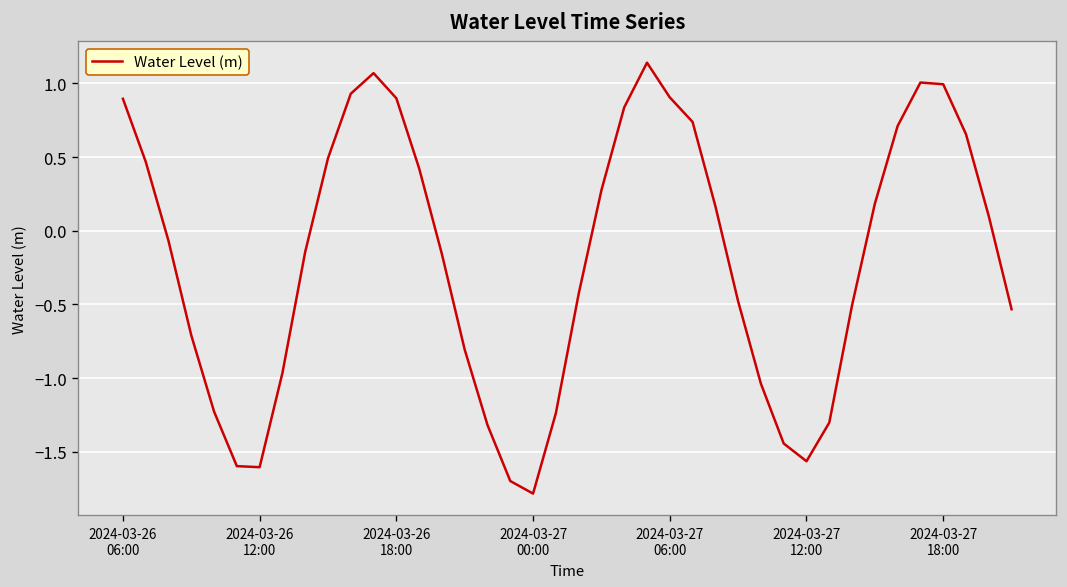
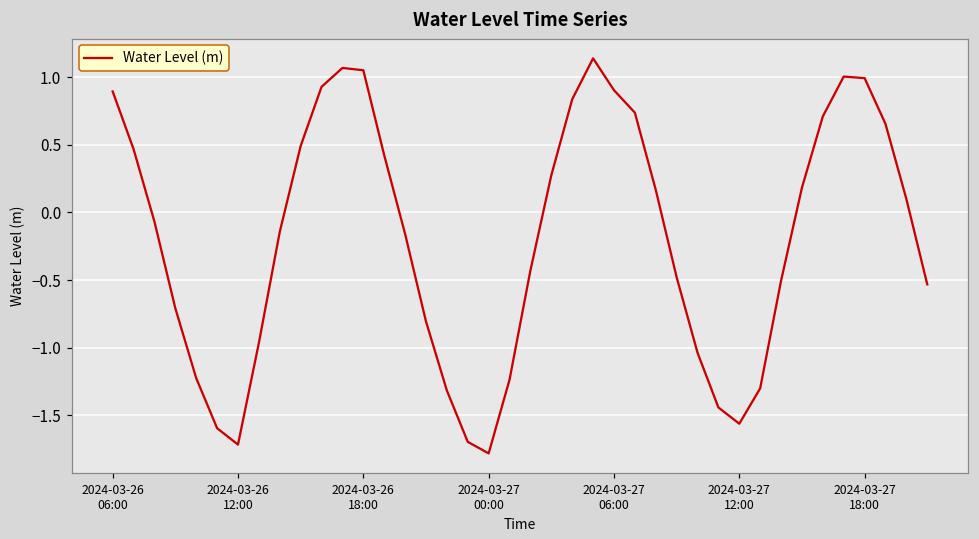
2024-03-26 12:00: -1.60 -> -1.72
2024-03-26 18:00: 0.90 -> 1.05
